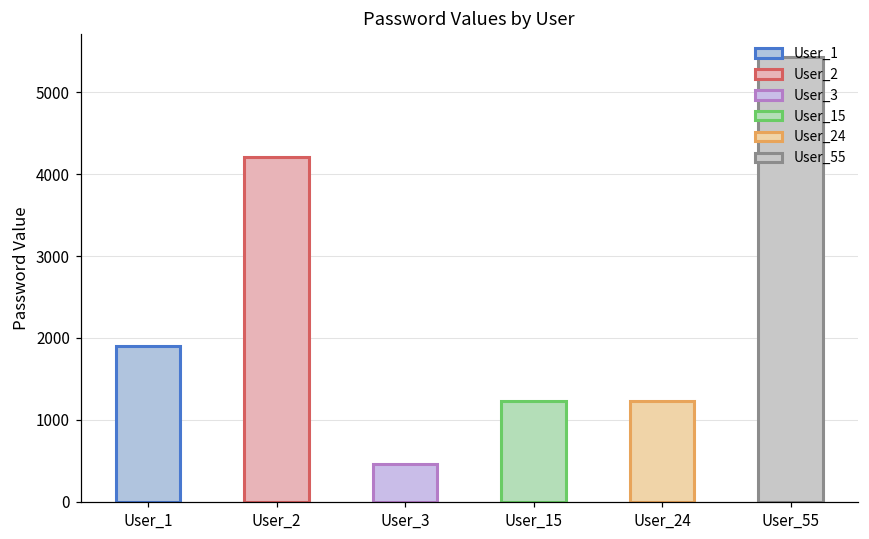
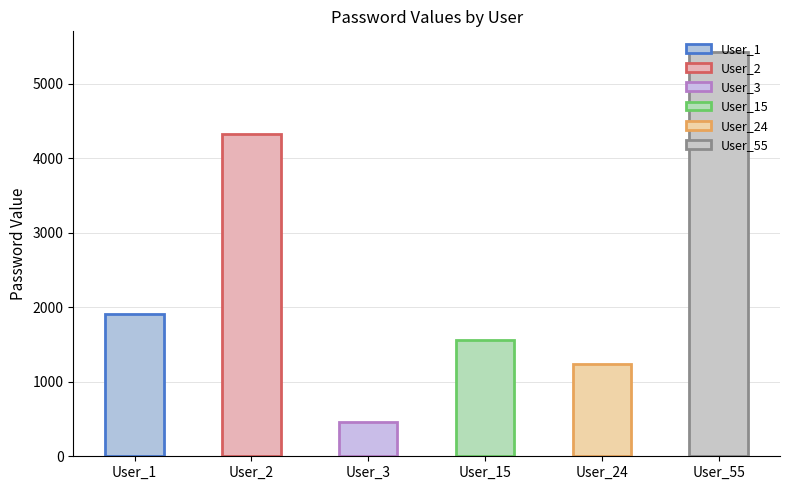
User_2: 4200 -> 4300
User_15: 1200 -> 1600
